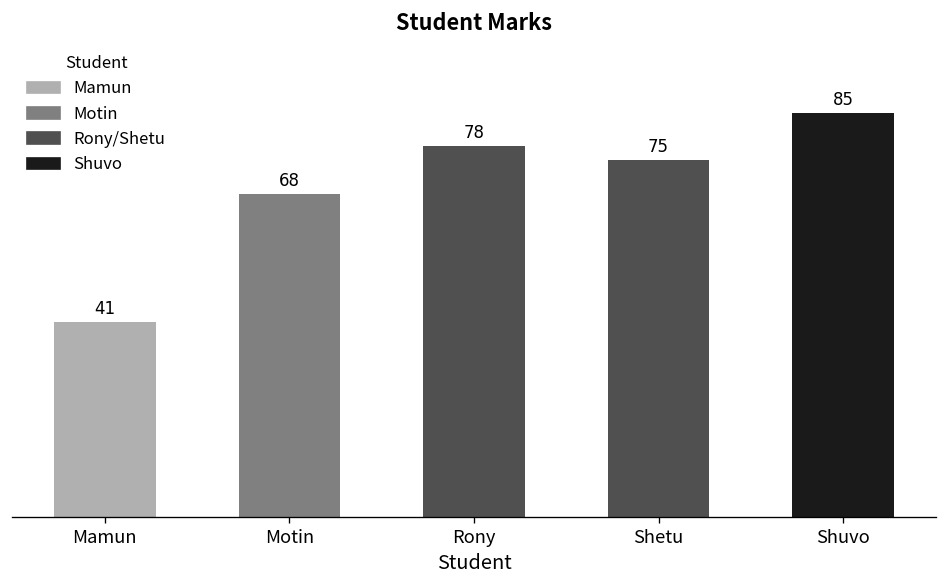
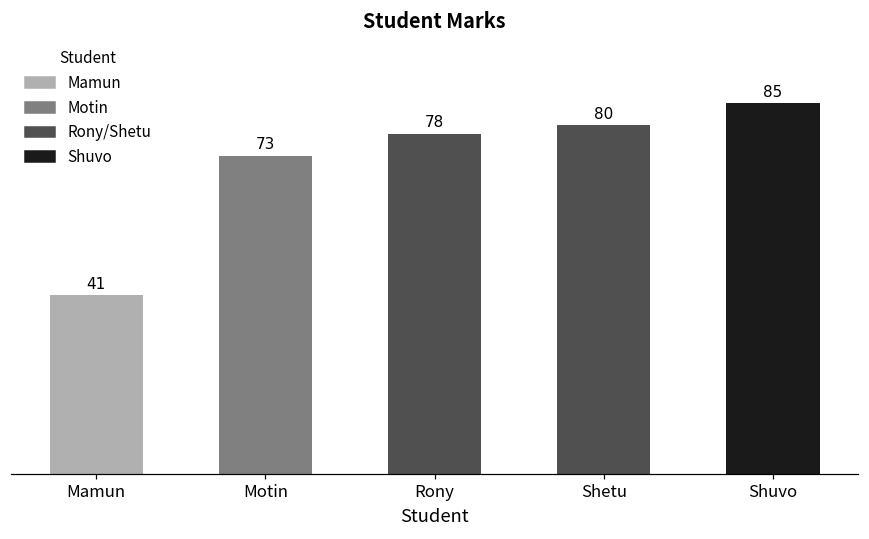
Motin: 68 -> 73
Shetu: 75 -> 80
